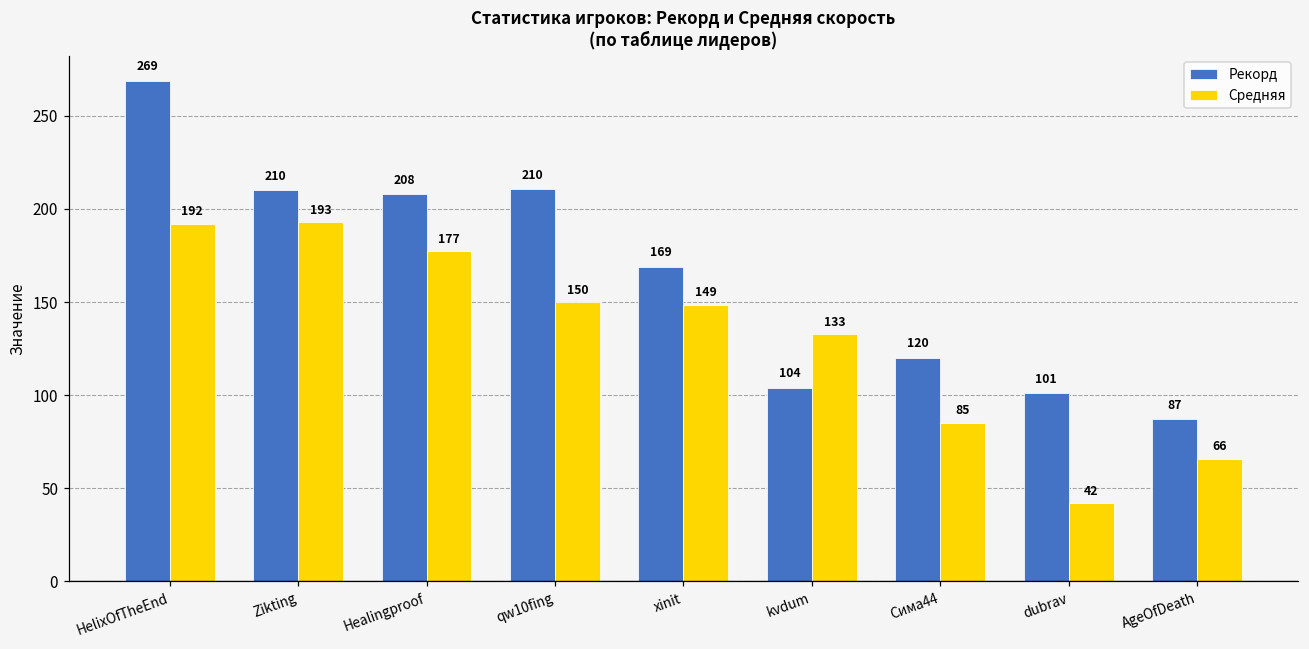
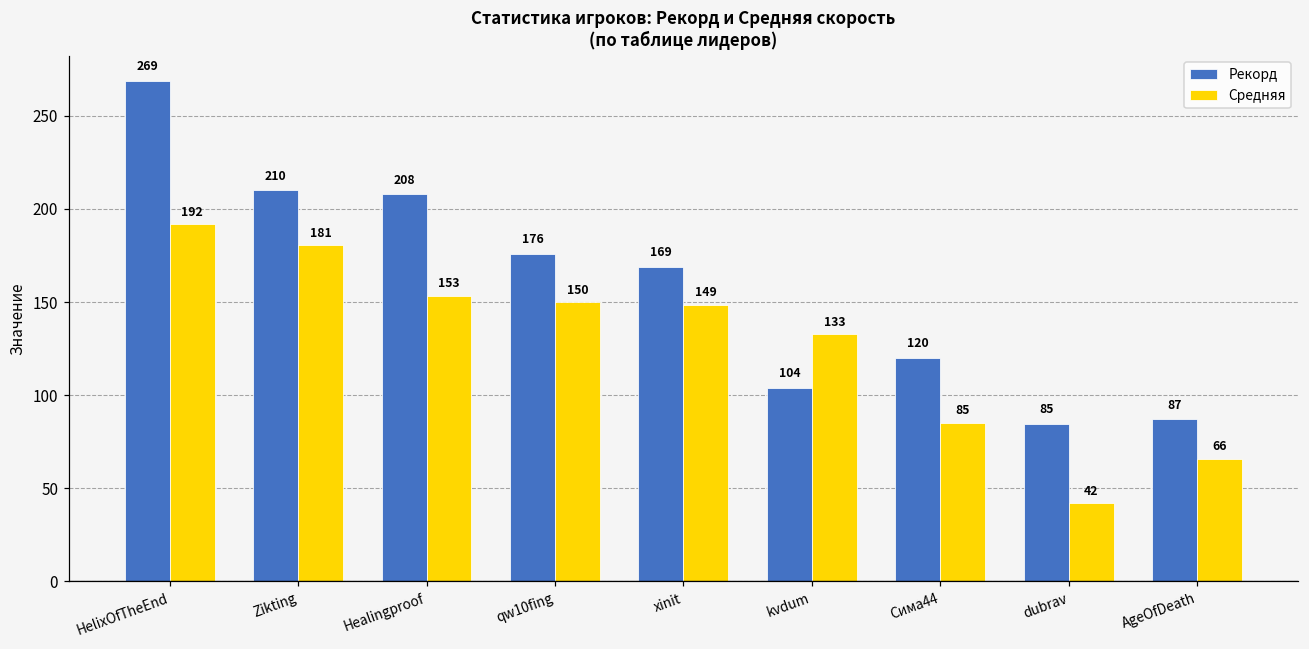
Средняя, Zikting: 193 -> 181
Средняя, Healingproof: 177 -> 153
Рекорд, qw10fing: 210 -> 176
Рекорд, dubrav: 101 -> 85
